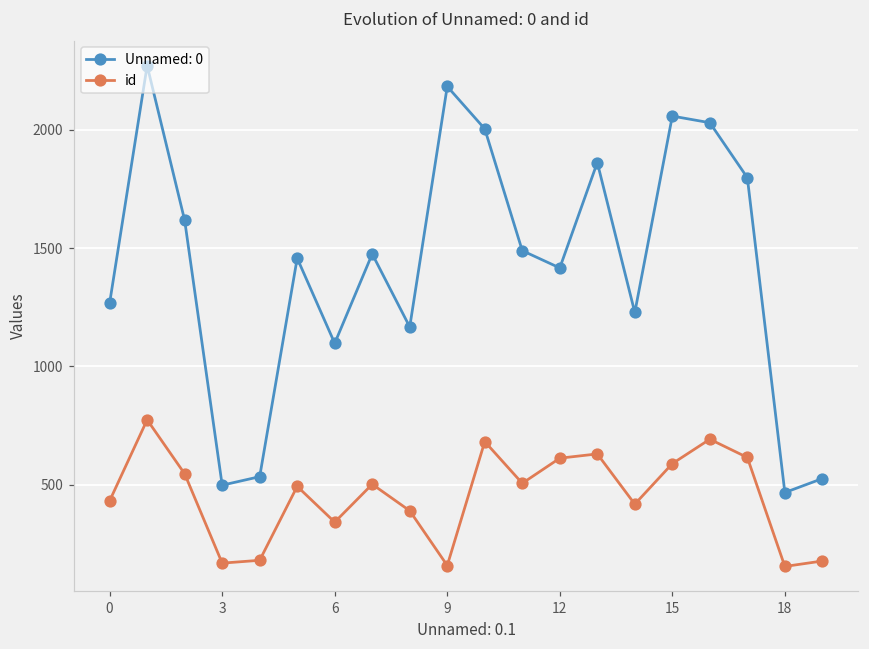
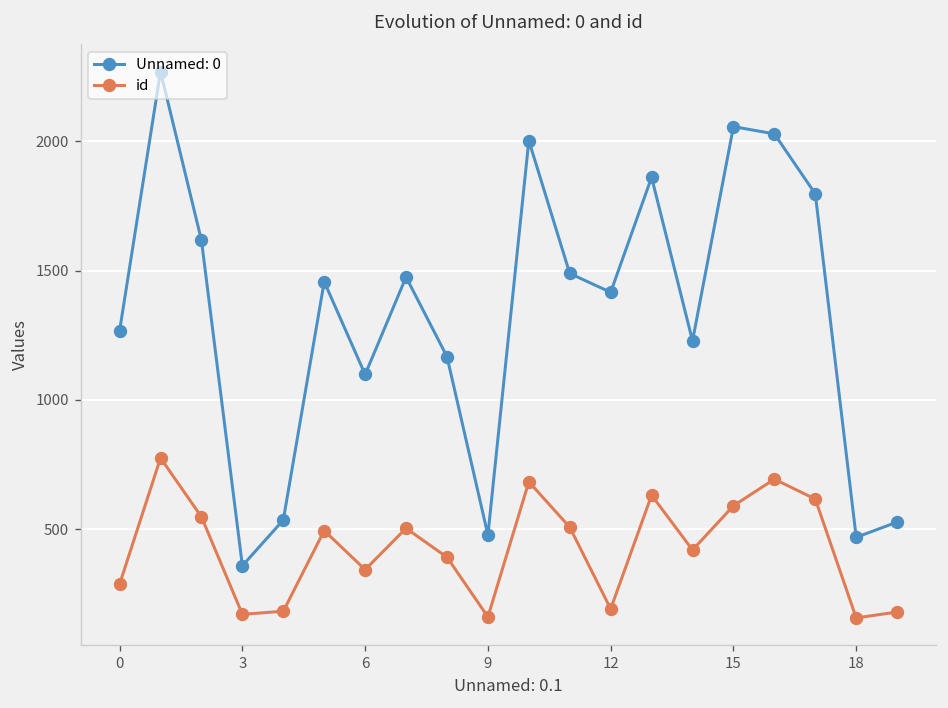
id, 0: 430 -> 290
Unnamed: 0, 3: 500 -> 360
Unnamed: 0, 9: 2180 -> 480
id, 12: 610 -> 190
